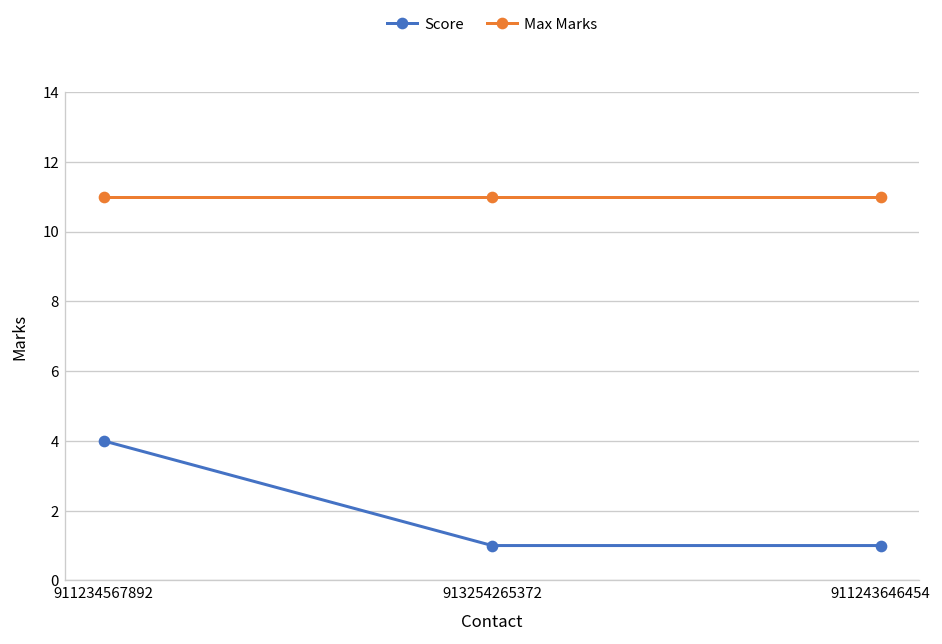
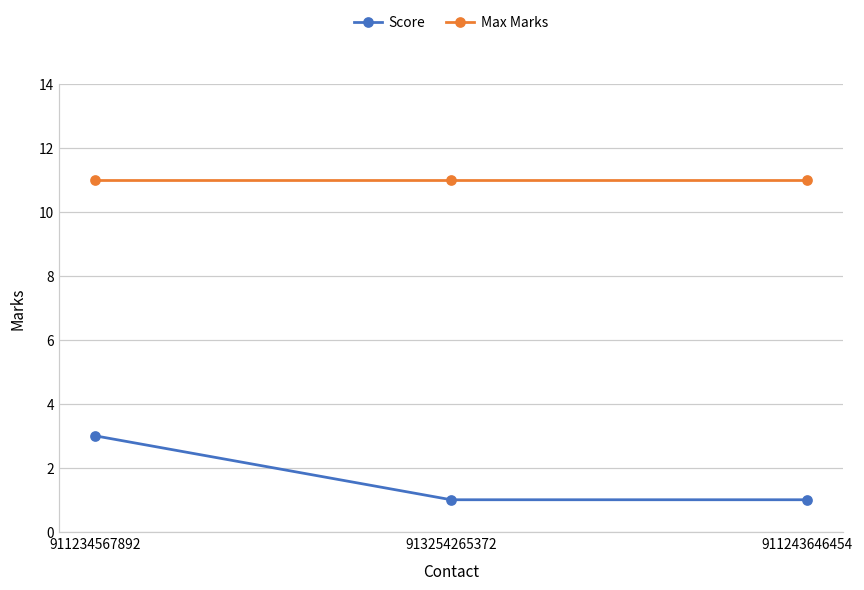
Score, 911234567892: 4 -> 3
